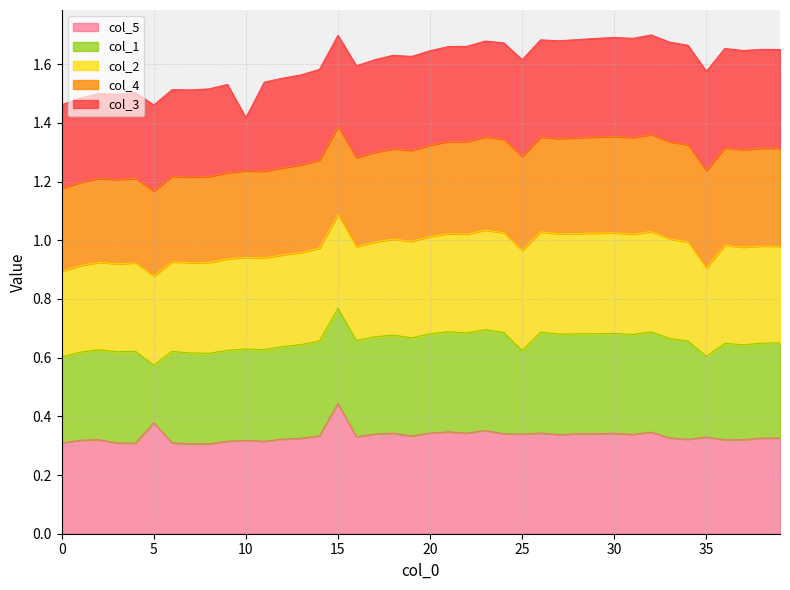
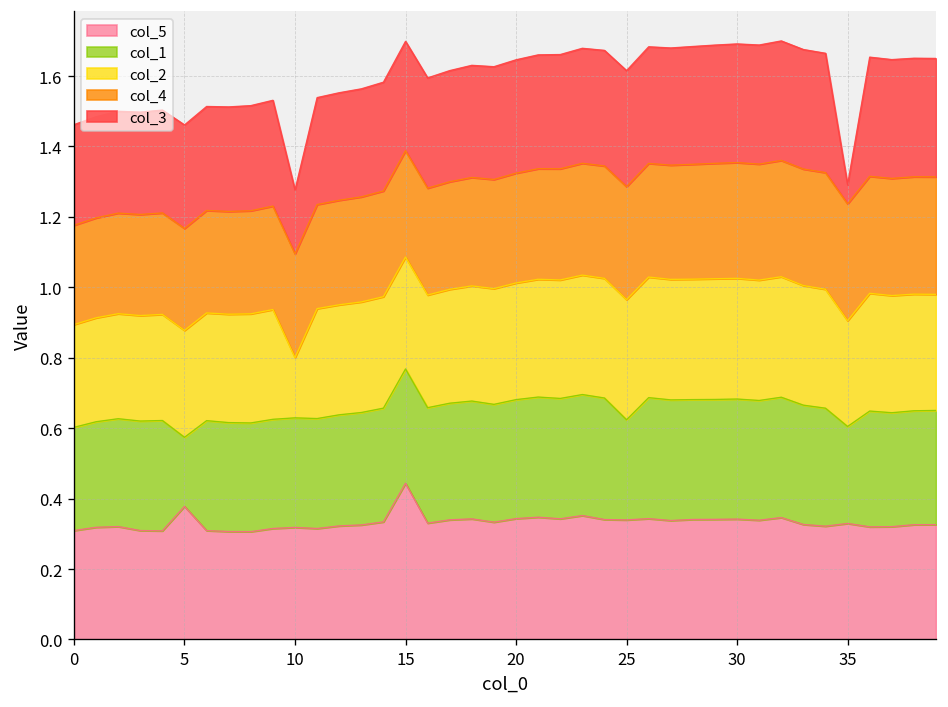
col_2, 10: 0.31 -> 0.17
col_3, 35: 0.34 -> 0.05
